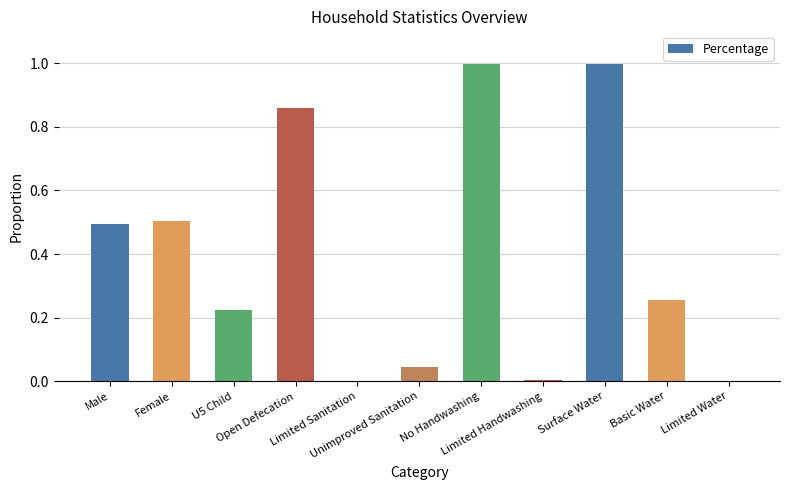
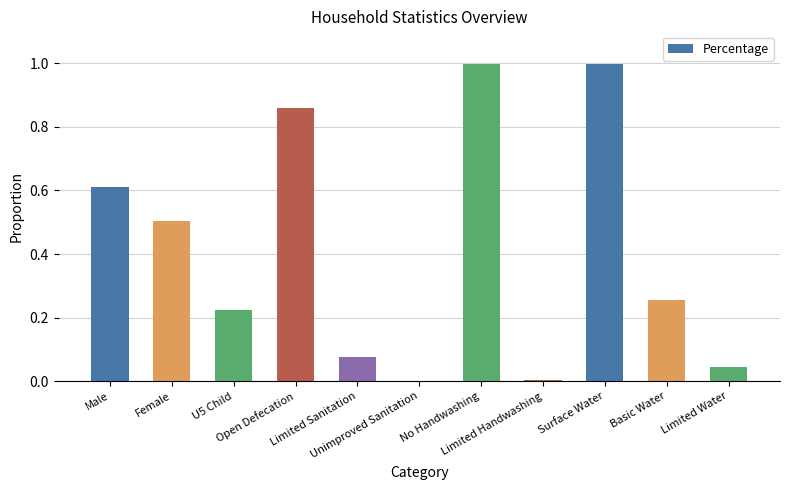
Male: 0.50 -> 0.61
Limited Sanitation: 0.00 -> 0.08
Unimproved Sanitation: 0.05 -> 0.00
Limited Water: 0.00 -> 0.04
